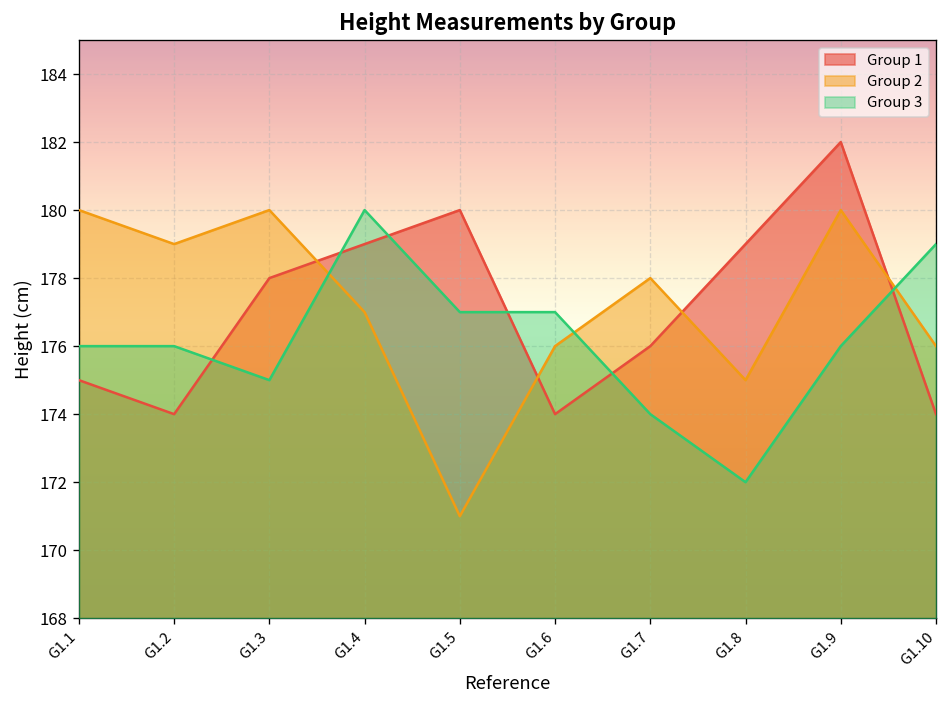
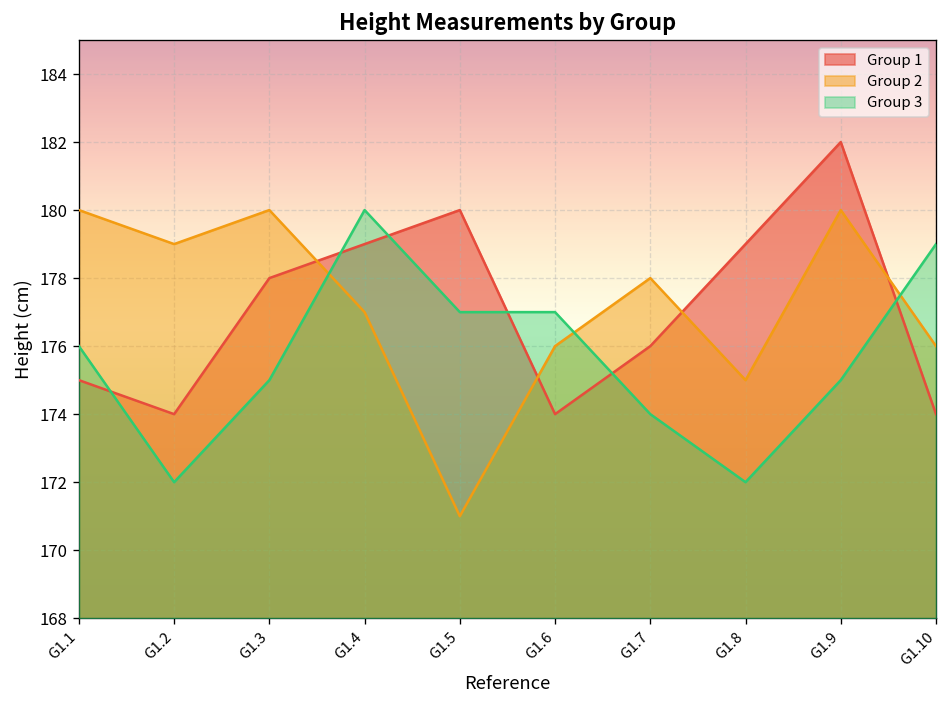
Group 3, G1.2: 176 -> 172
Group 3, G1.9: 176 -> 175
